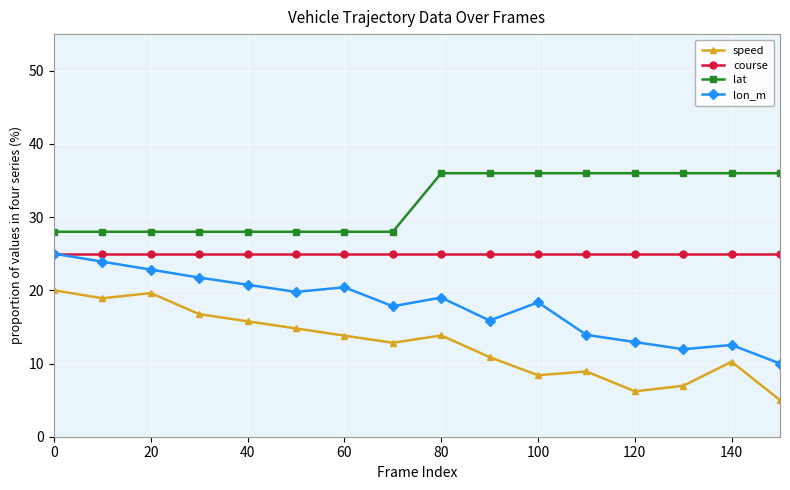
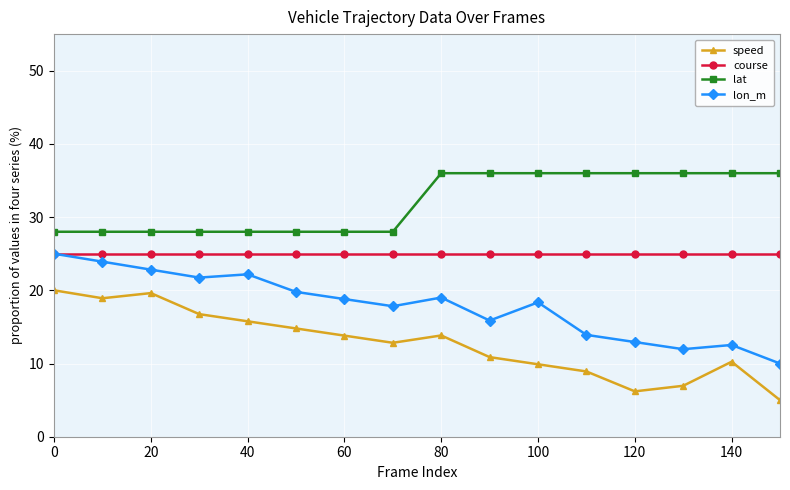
lon_m, 40: 21 -> 22
lon_m, 60: 20 -> 19
speed, 100: 8 -> 10
